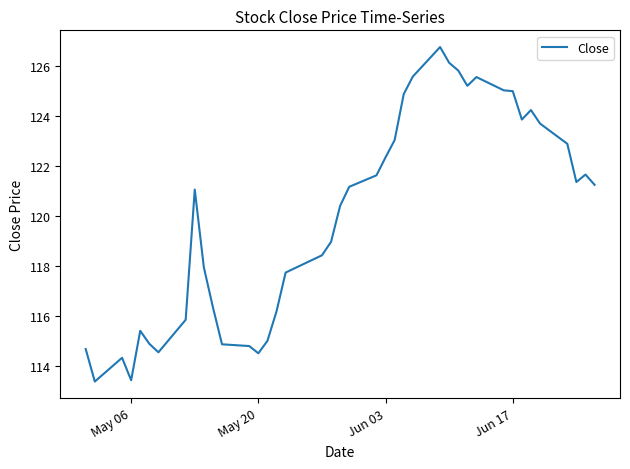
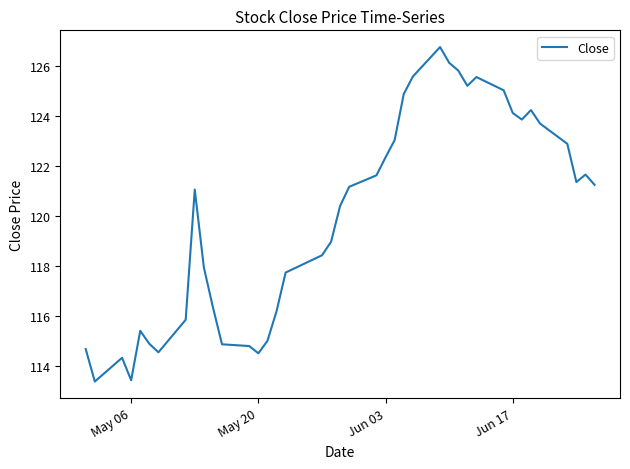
Jun 17: 125.0 -> 124.1
